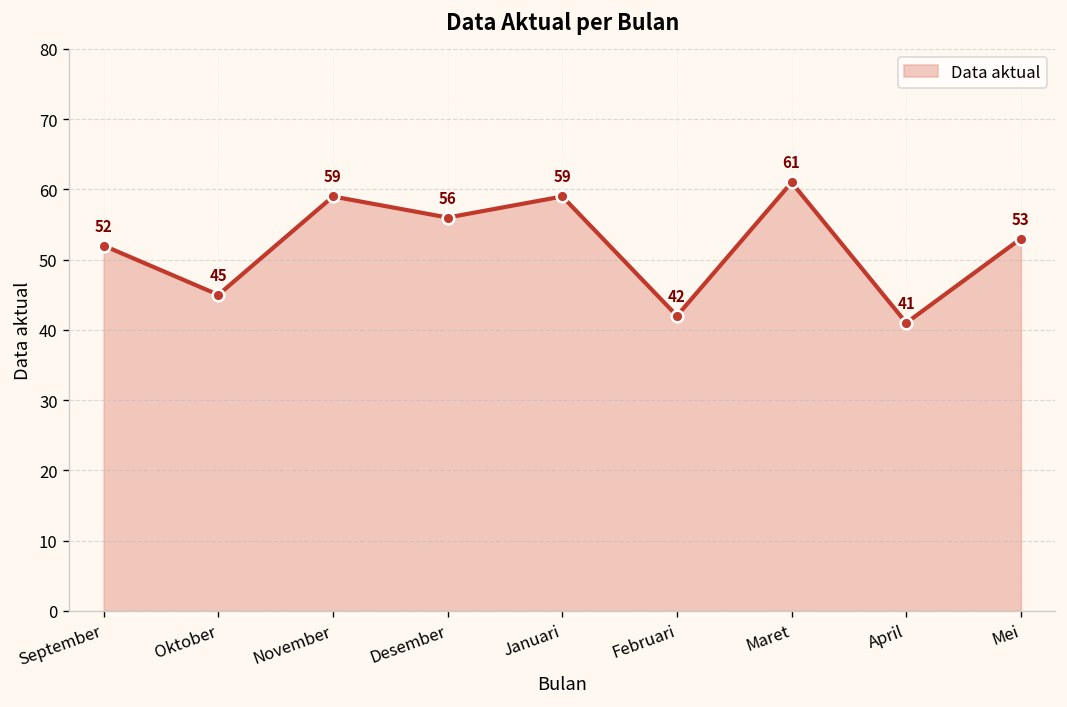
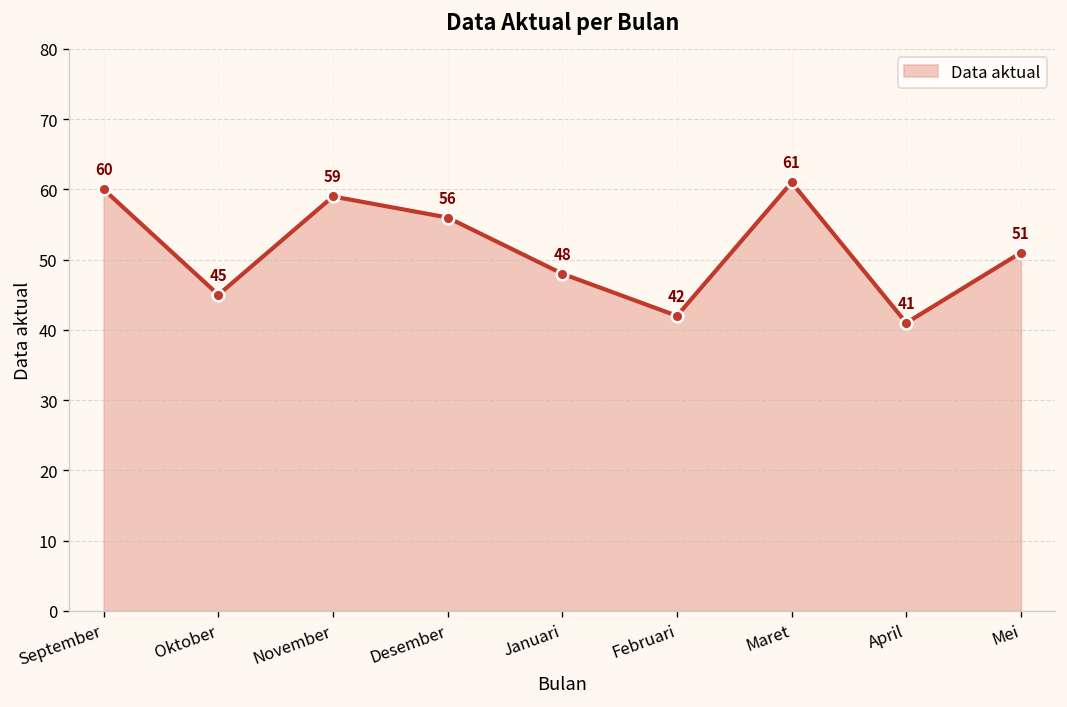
September: 52 -> 60
Januari: 59 -> 48
Mei: 53 -> 51
